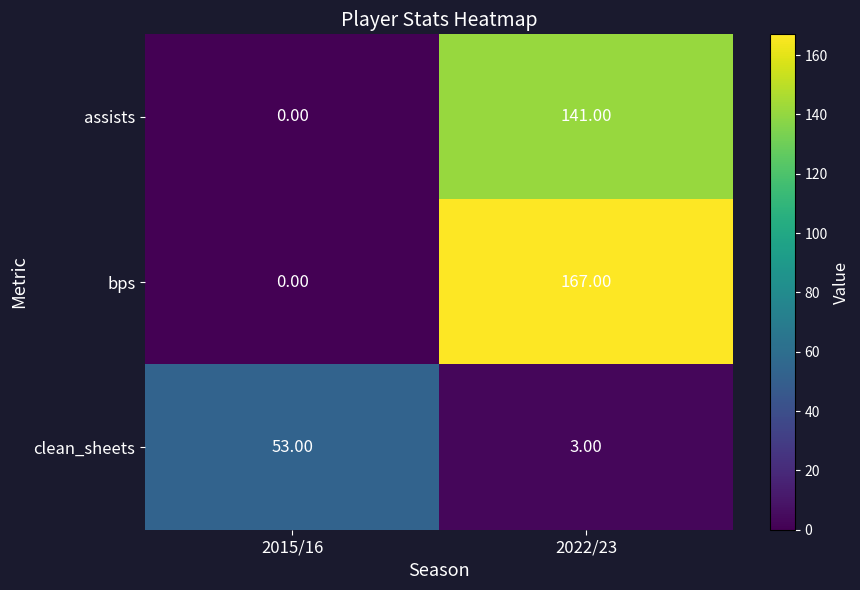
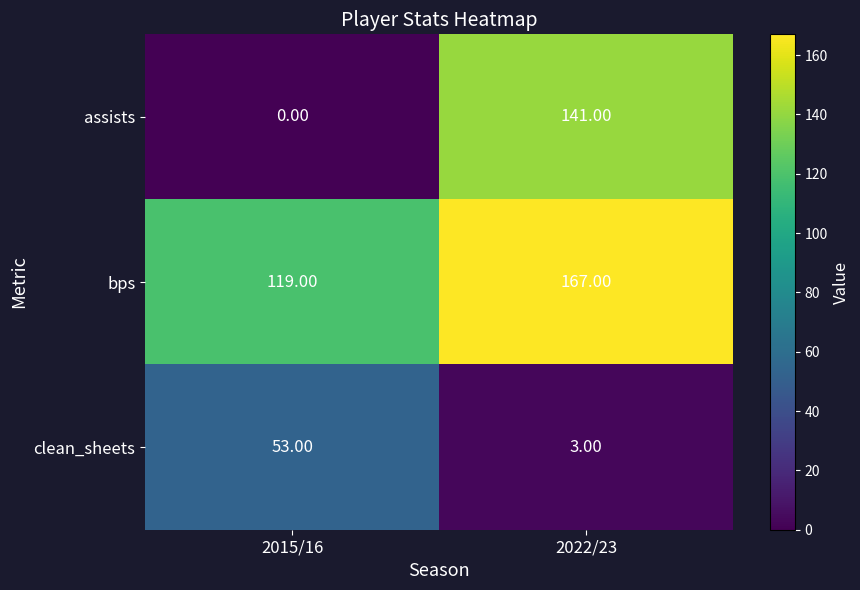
bps, 2015/16: 0.00 -> 119.00
